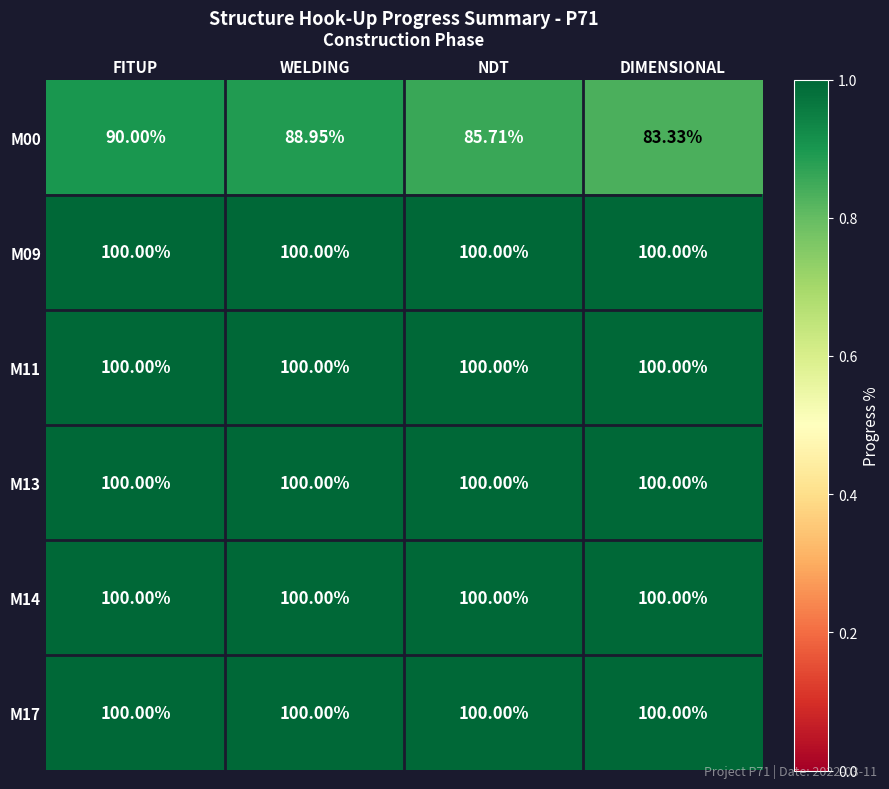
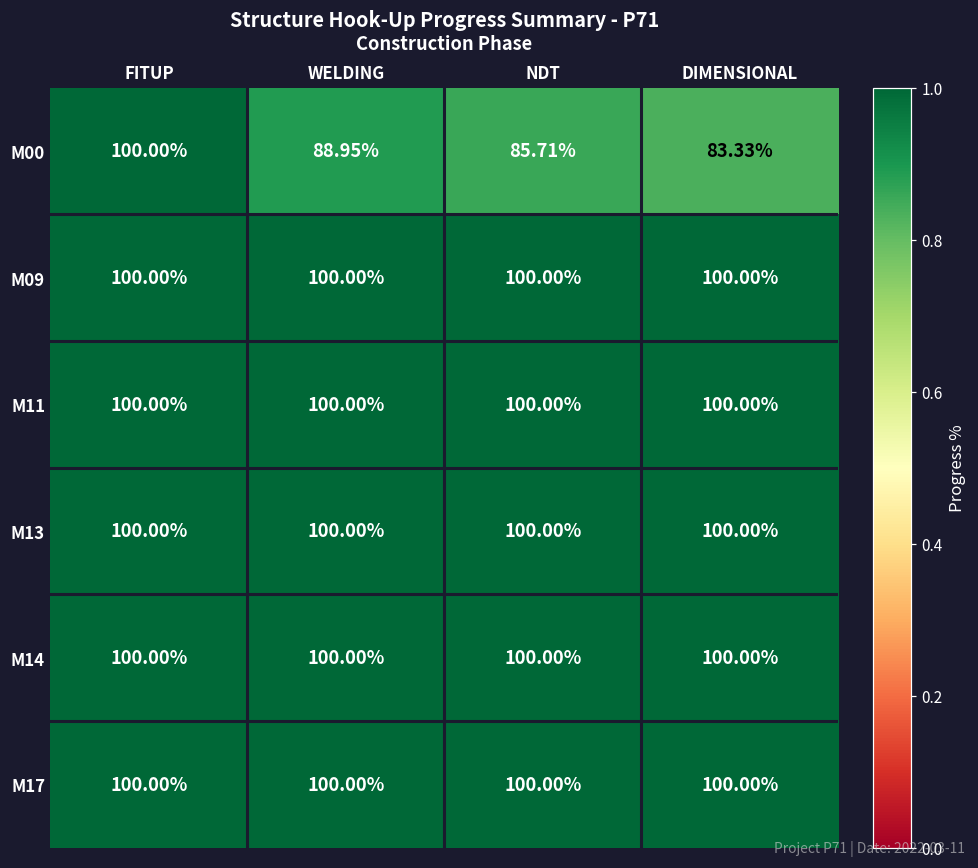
M00, FITUP: 90.00% -> 100.00%
